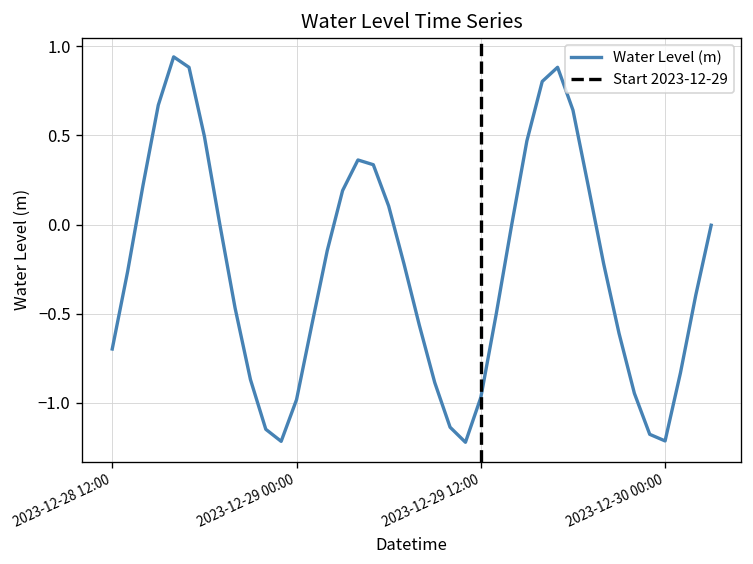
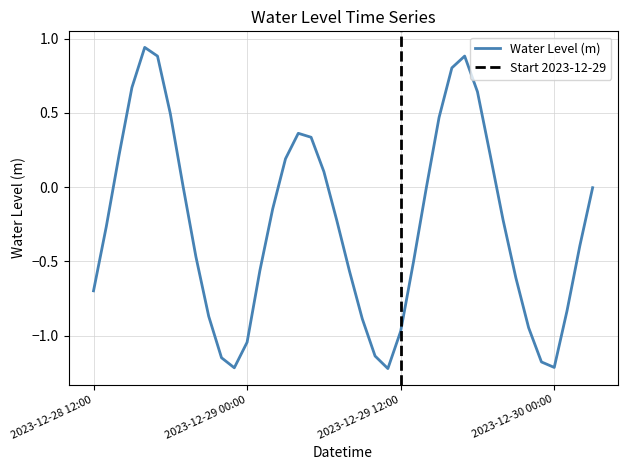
2023-12-29 00:00: -0.98 -> -1.04
